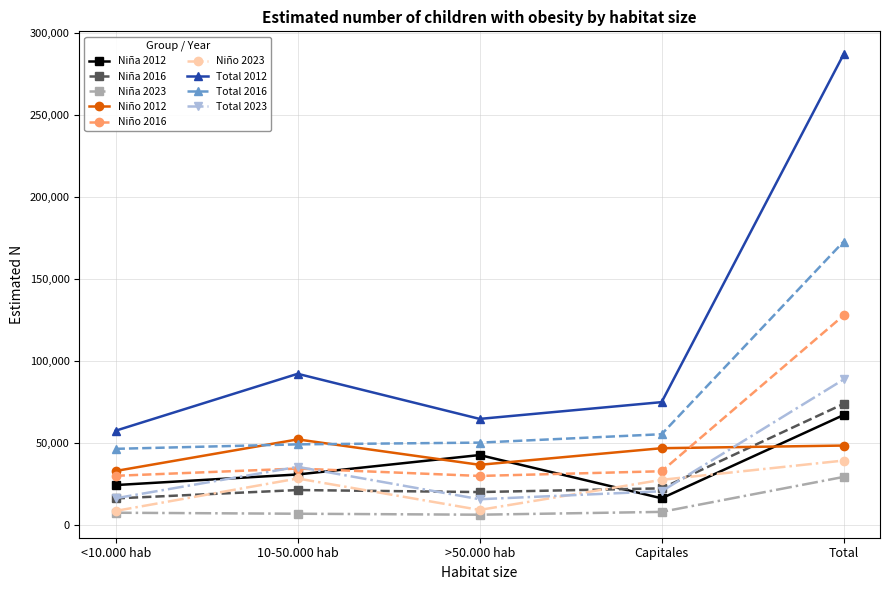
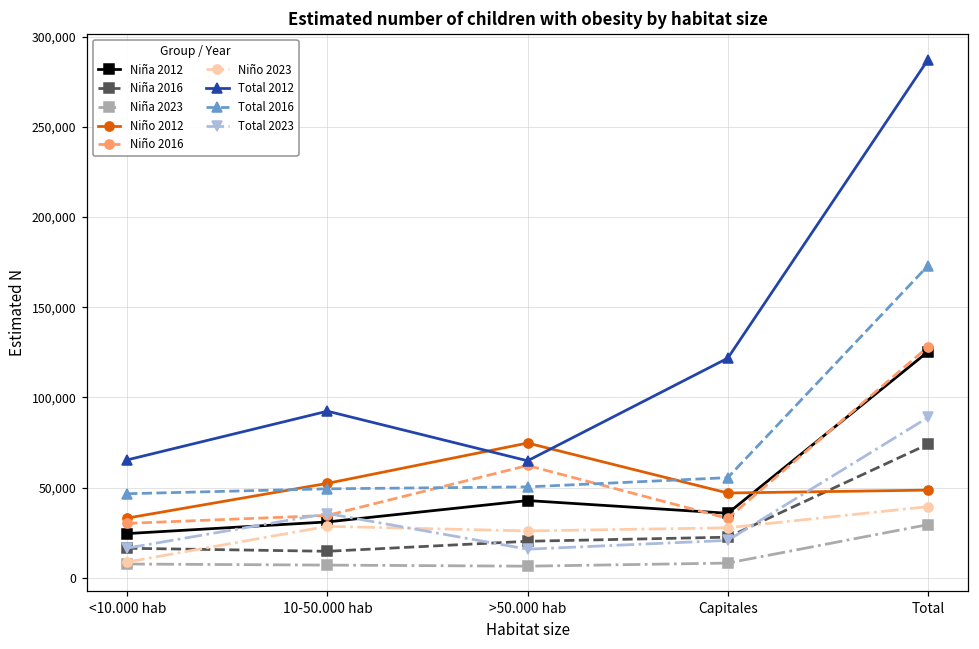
Total 2012, <10.000 hab: 58,000 -> 65,000
Niña 2016, 10-50.000 hab: 22,000 -> 15,000
Niño 2012, >50.000 hab: 37,000 -> 75,000
Niño 2016, >50.000 hab: 30,000 -> 62,000
Niño 2023, >50.000 hab: 9,000 -> 26,000
Niña 2012, Capitales: 17,000 -> 36,000
Total 2012, Capitales: 75,000 -> 122,000
Niña 2012, Total: 67,000 -> 125,000
